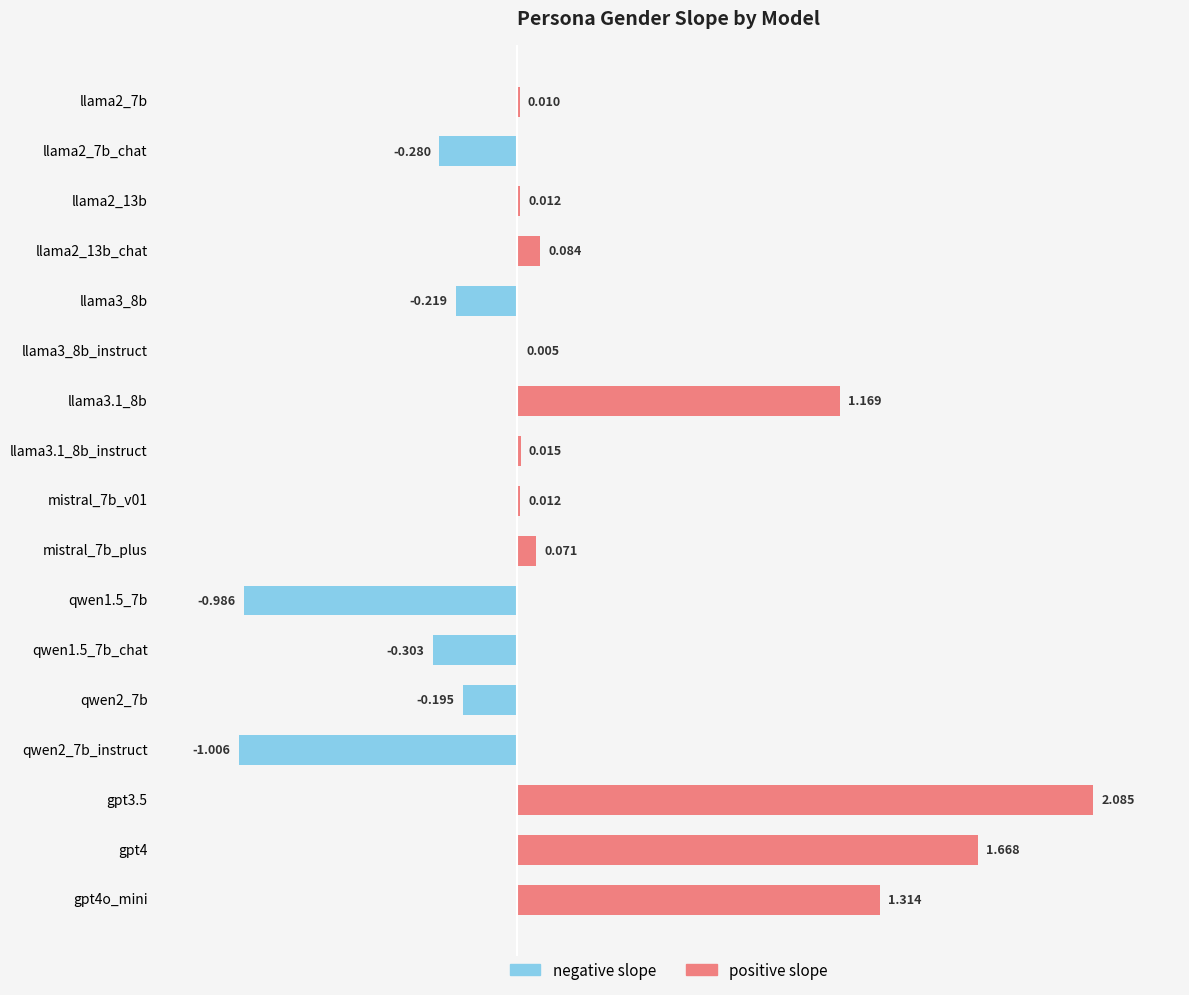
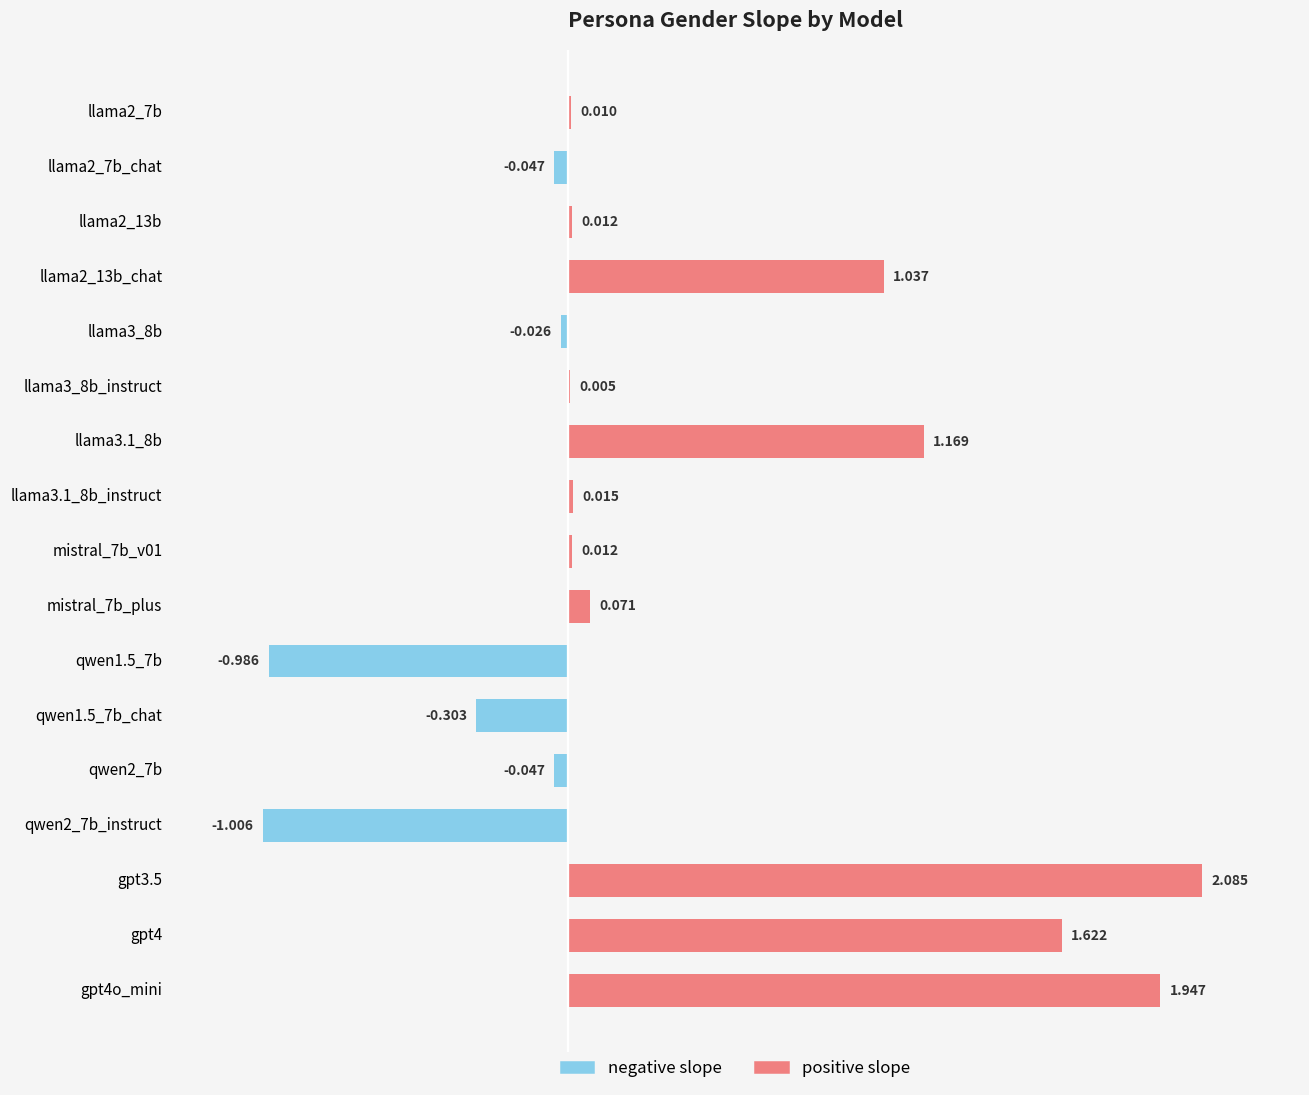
negative slope, llama2_7b_chat: -0.280 -> -0.047
positive slope, llama2_13b_chat: 0.084 -> 1.037
negative slope, llama3_8b: -0.219 -> -0.026
negative slope, qwen2_7b: -0.195 -> -0.047
positive slope, gpt4: 1.668 -> 1.622
positive slope, gpt4o_mini: 1.314 -> 1.947
